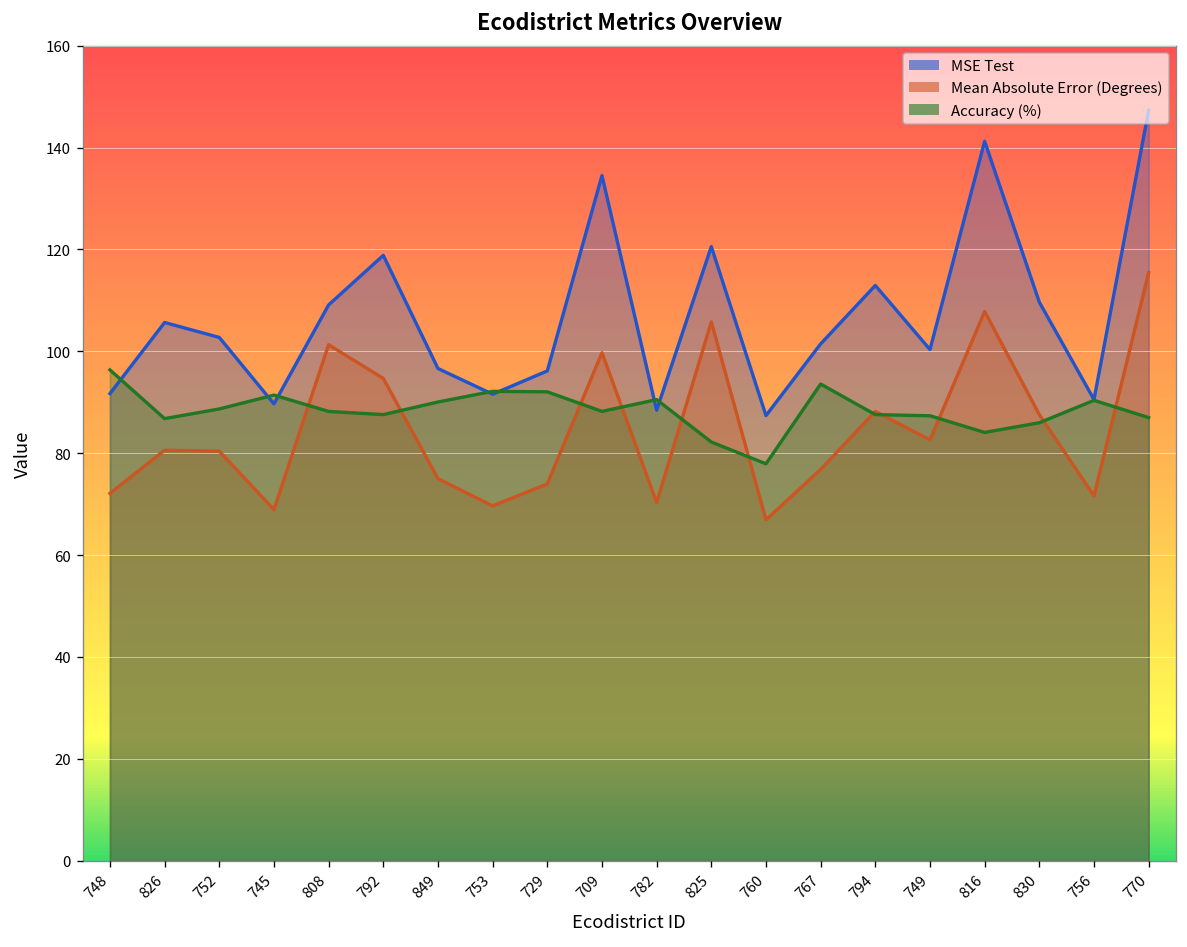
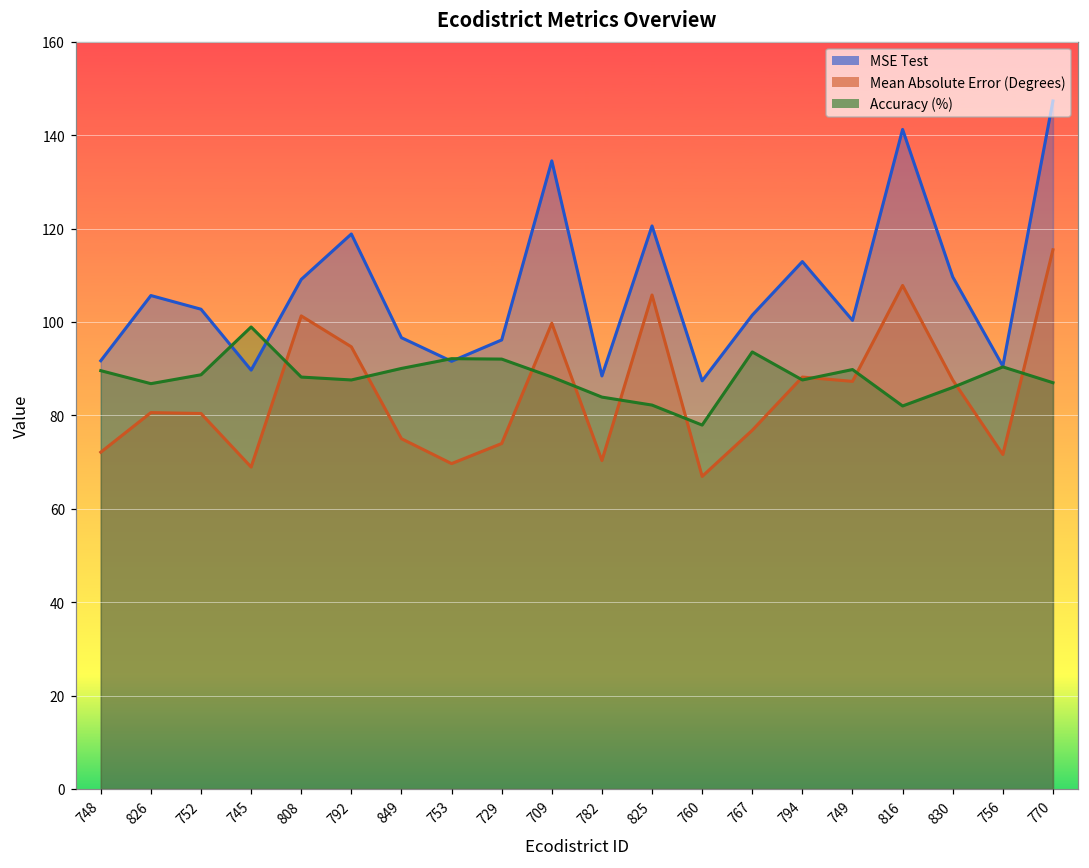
Accuracy (%), 748: 96 -> 90
Accuracy (%), 745: 91 -> 99
Accuracy (%), 782: 91 -> 84
Mean Absolute Error (Degrees), 749: 83 -> 87
Accuracy (%), 749: 87 -> 90
Accuracy (%), 816: 84 -> 82
